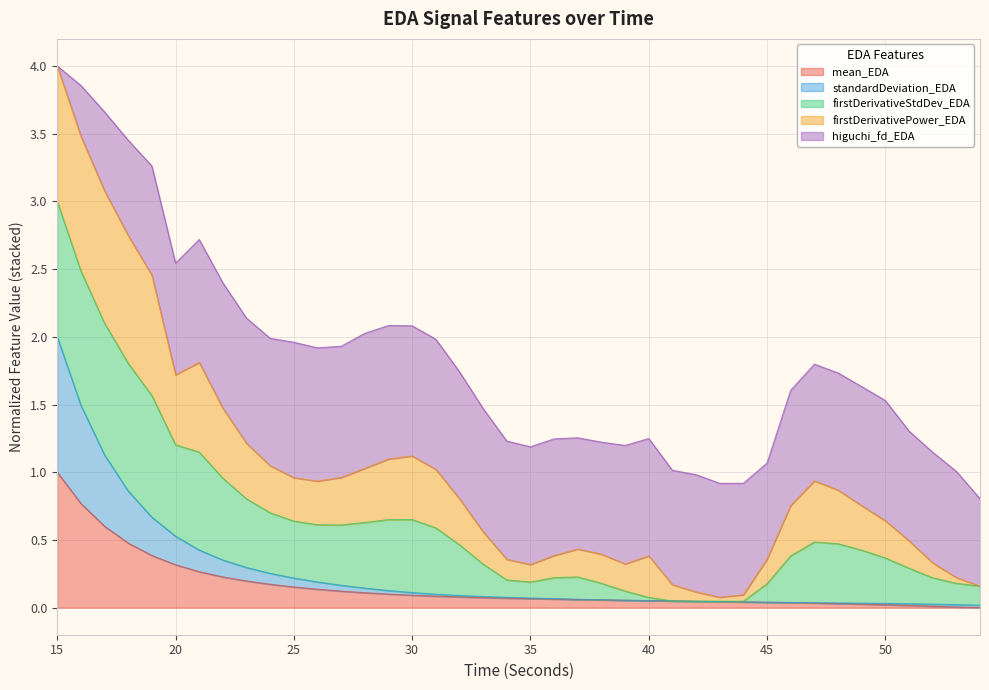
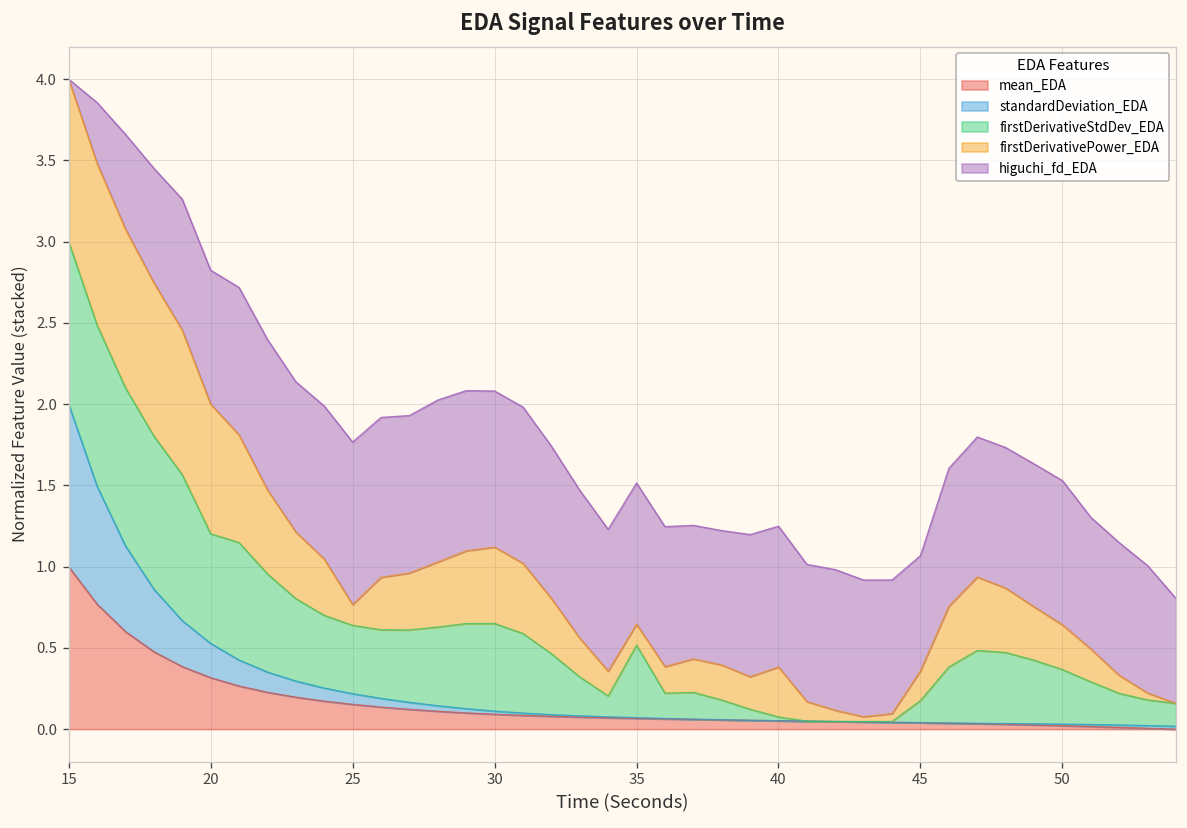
firstDerivativePower_EDA, 20: 0.52 -> 0.80
firstDerivativePower_EDA, 25: 0.32 -> 0.13
firstDerivativeStdDev_EDA, 35: 0.12 -> 0.45
